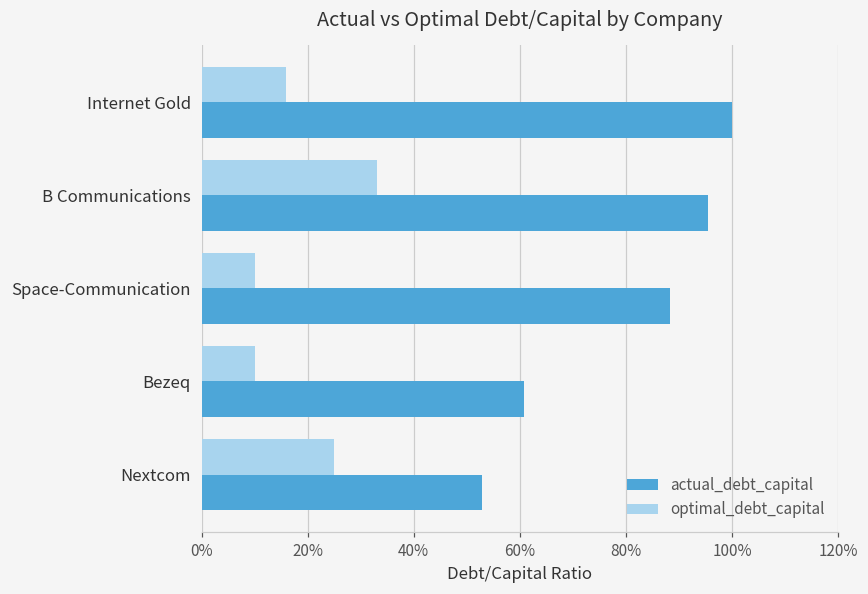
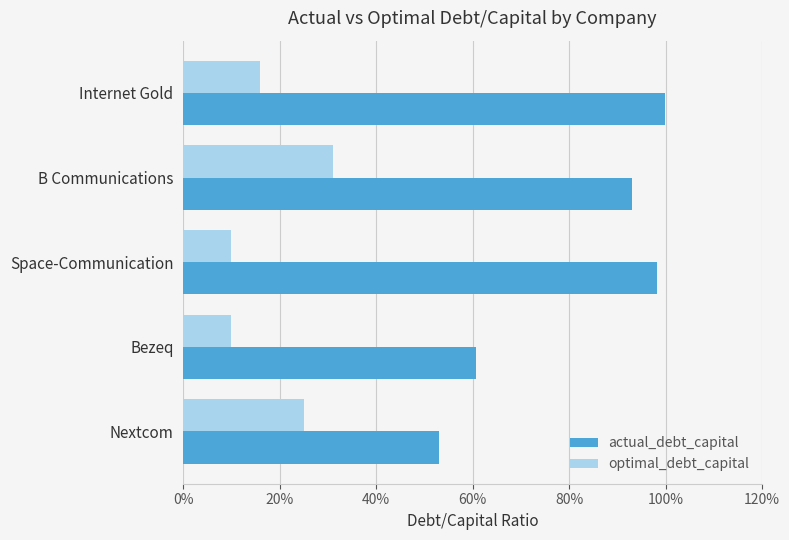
optimal_debt_capital, B Communications: 33% -> 31%
actual_debt_capital, B Communications: 96% -> 93%
actual_debt_capital, Space-Communication: 88% -> 98%
